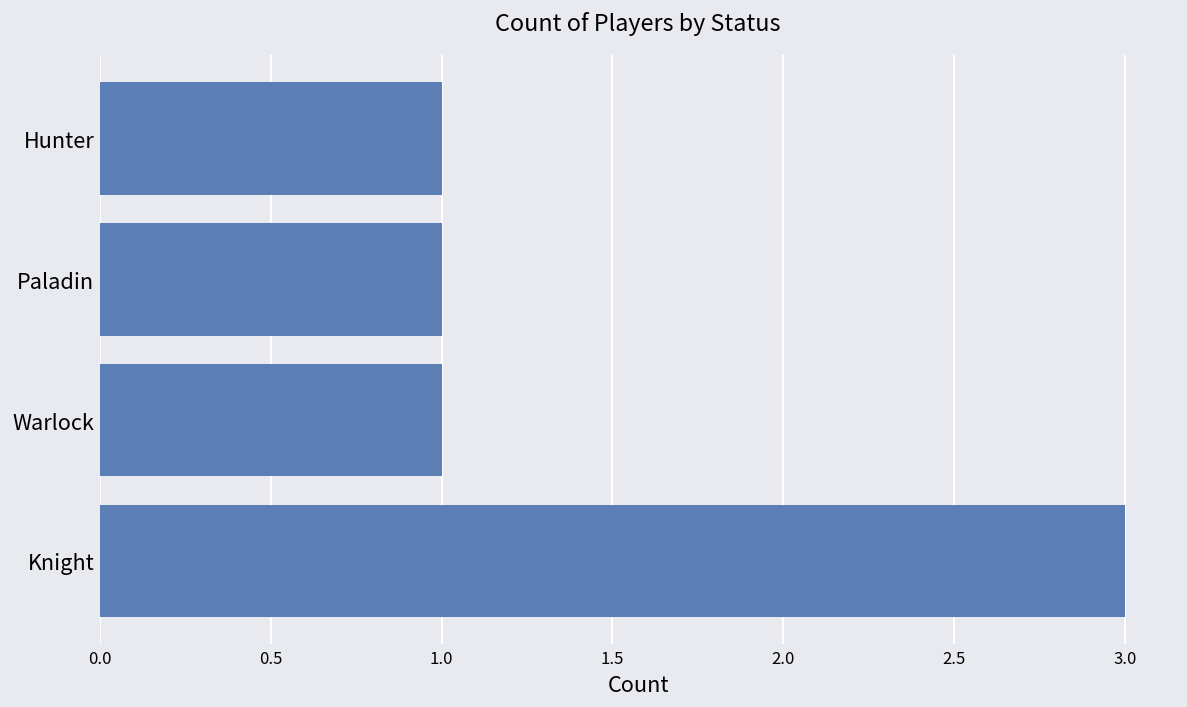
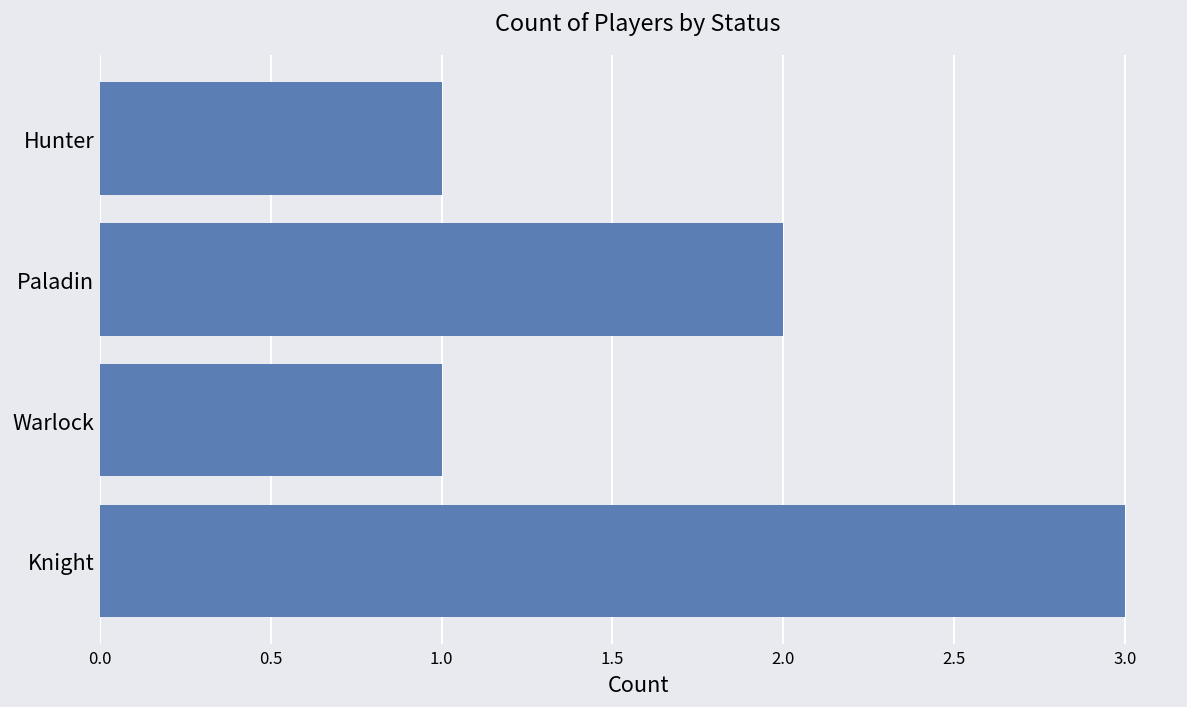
Paladin: 1 -> 2
